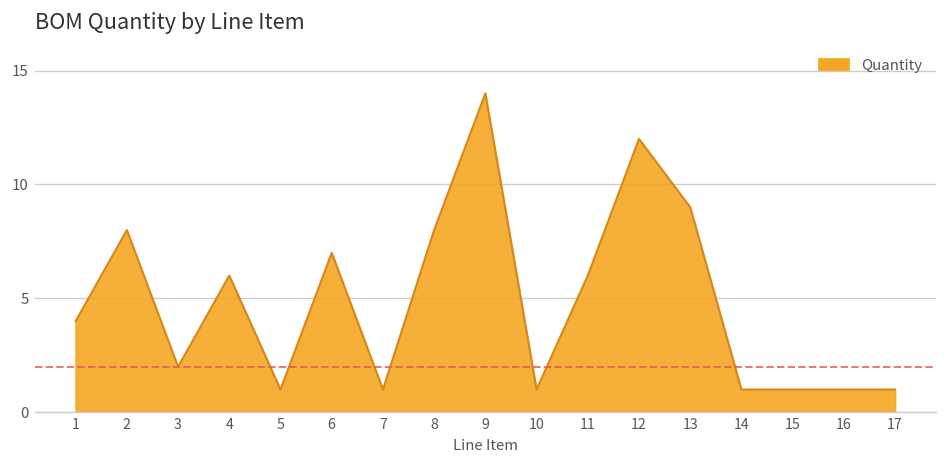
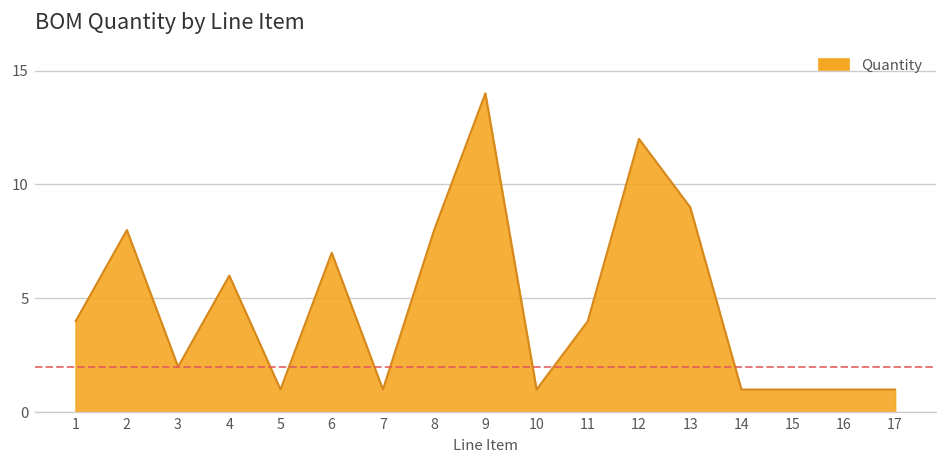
11: 6 -> 4
